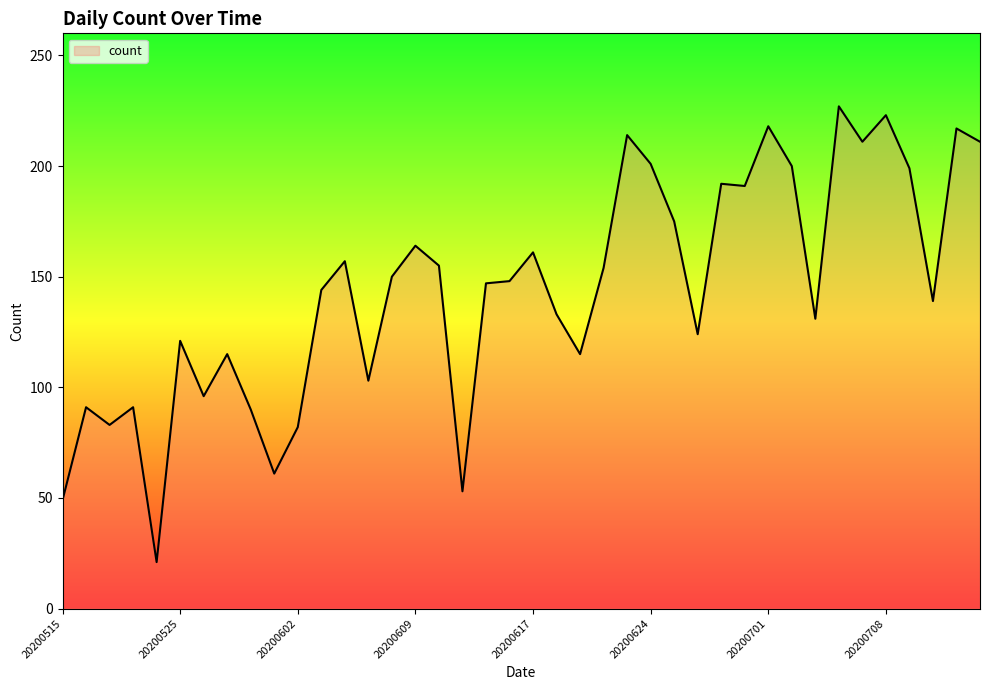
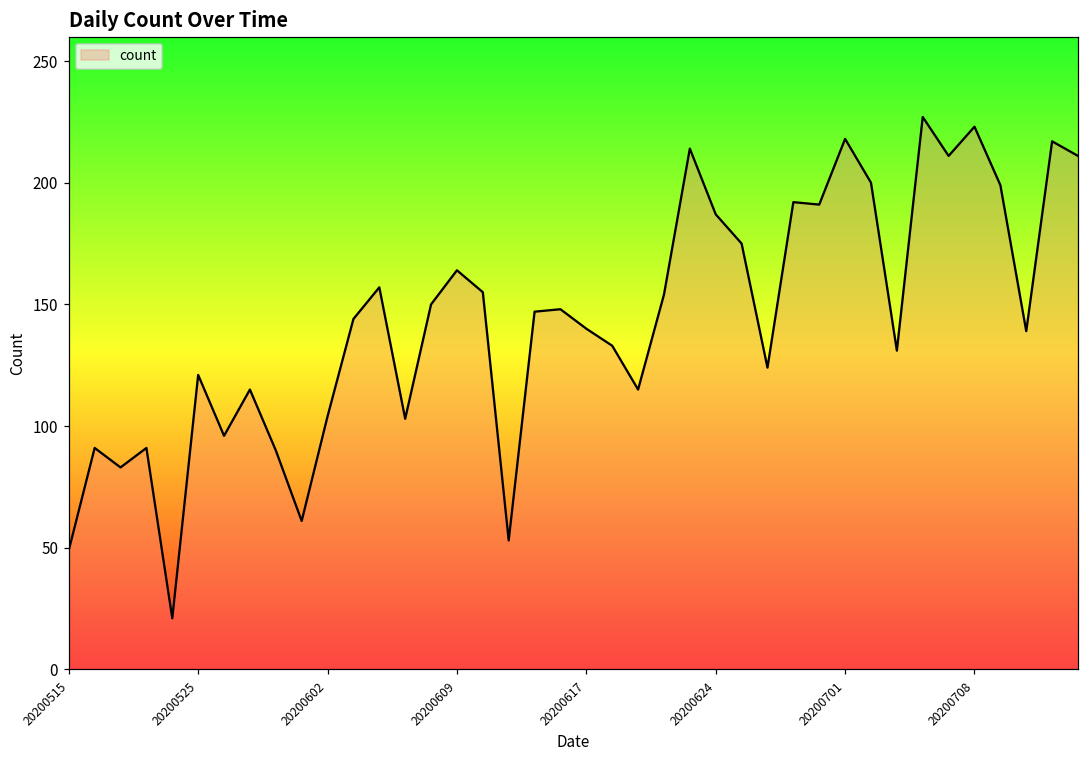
20200602: 82 -> 104
20200617: 161 -> 140
20200624: 201 -> 187
